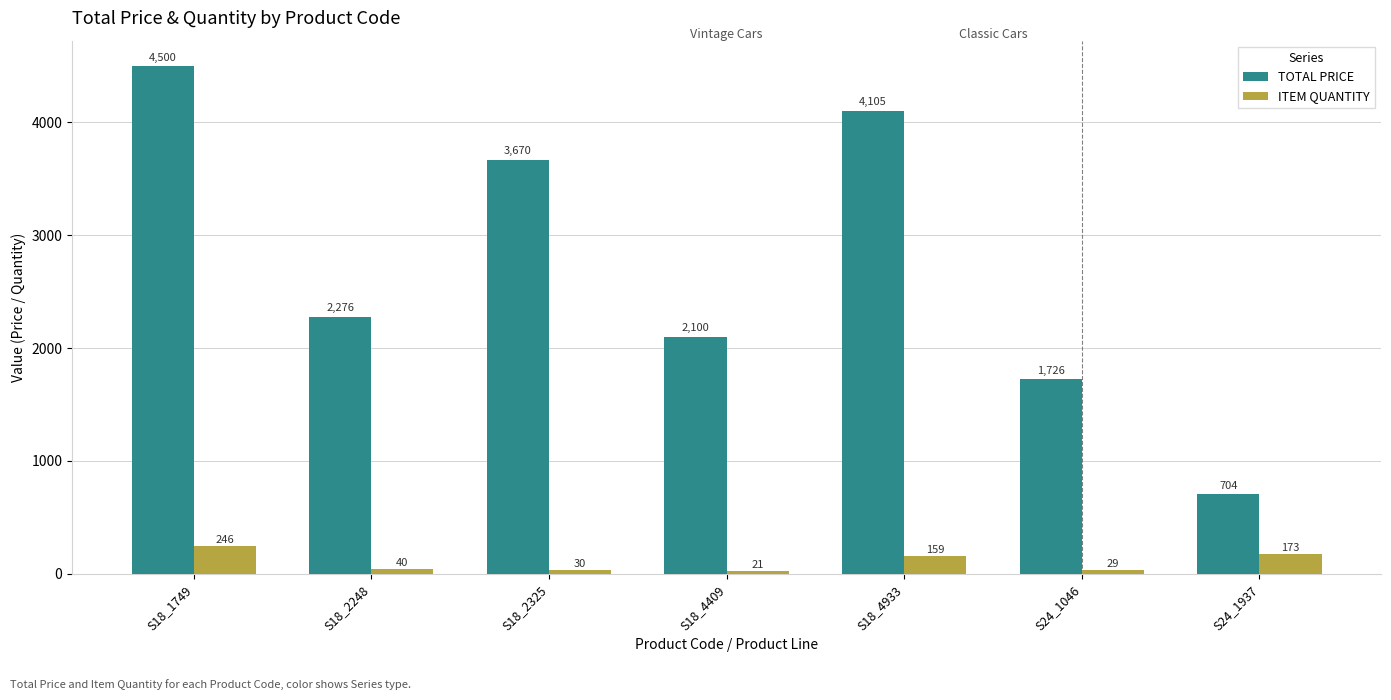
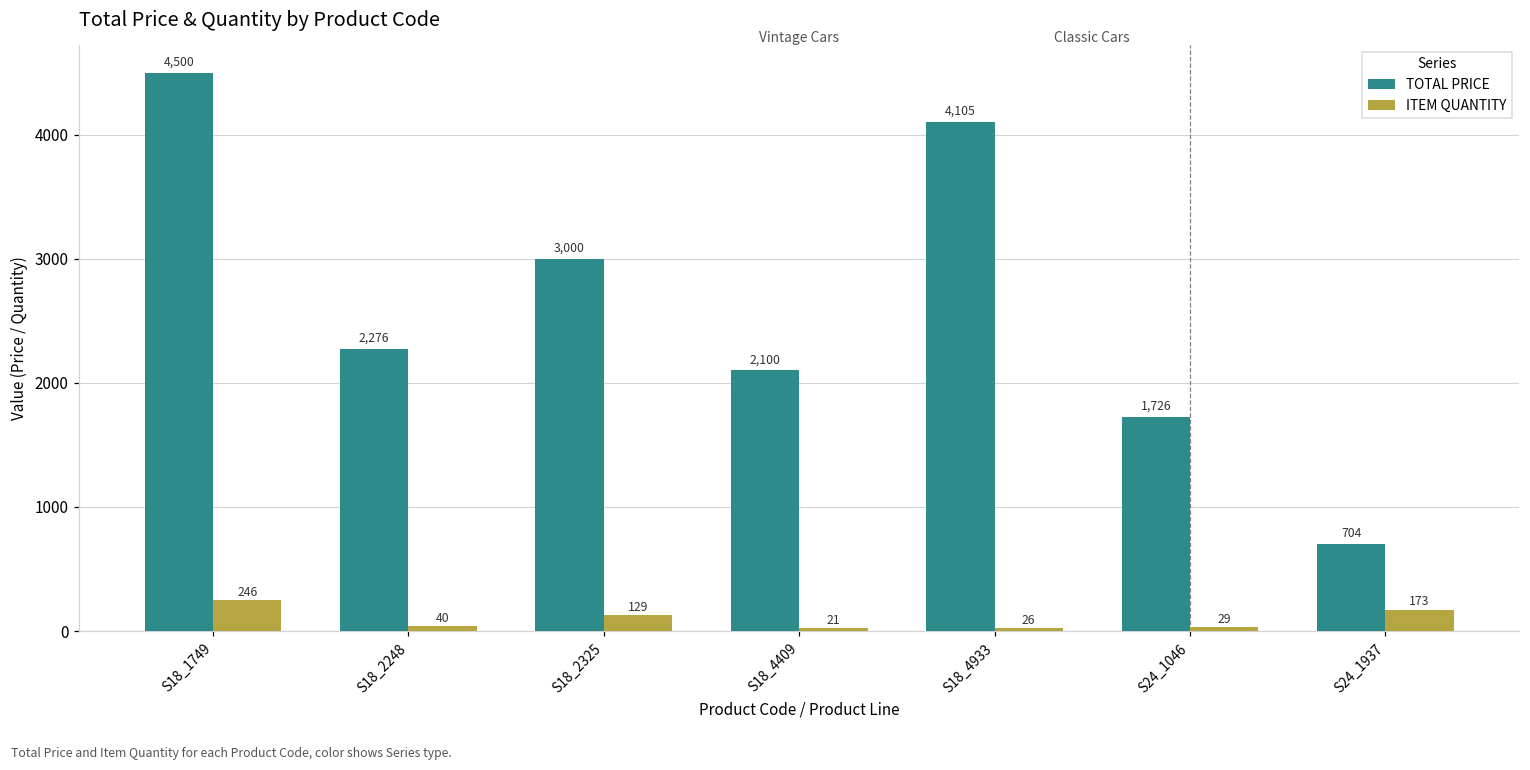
TOTAL PRICE, S18_2325: 3,670 -> 3,000
ITEM QUANTITY, S18_2325: 30 -> 129
ITEM QUANTITY, S18_4933: 159 -> 26
